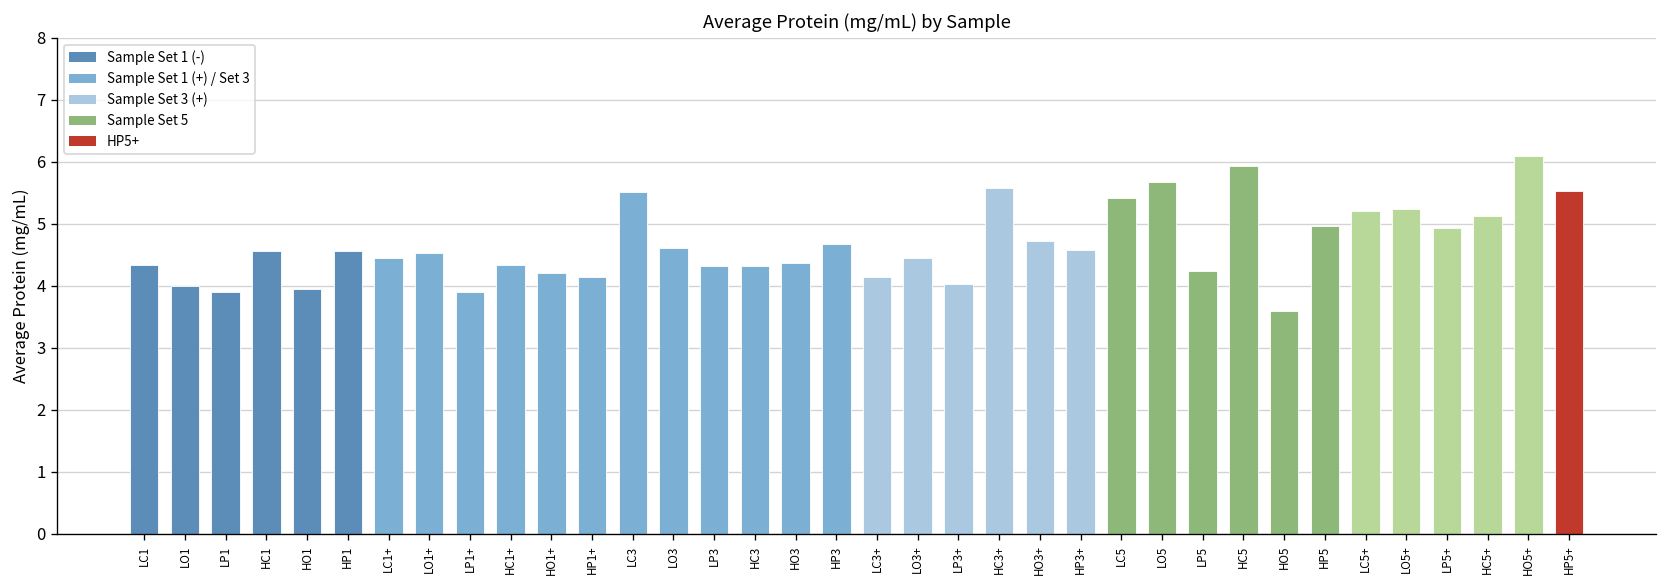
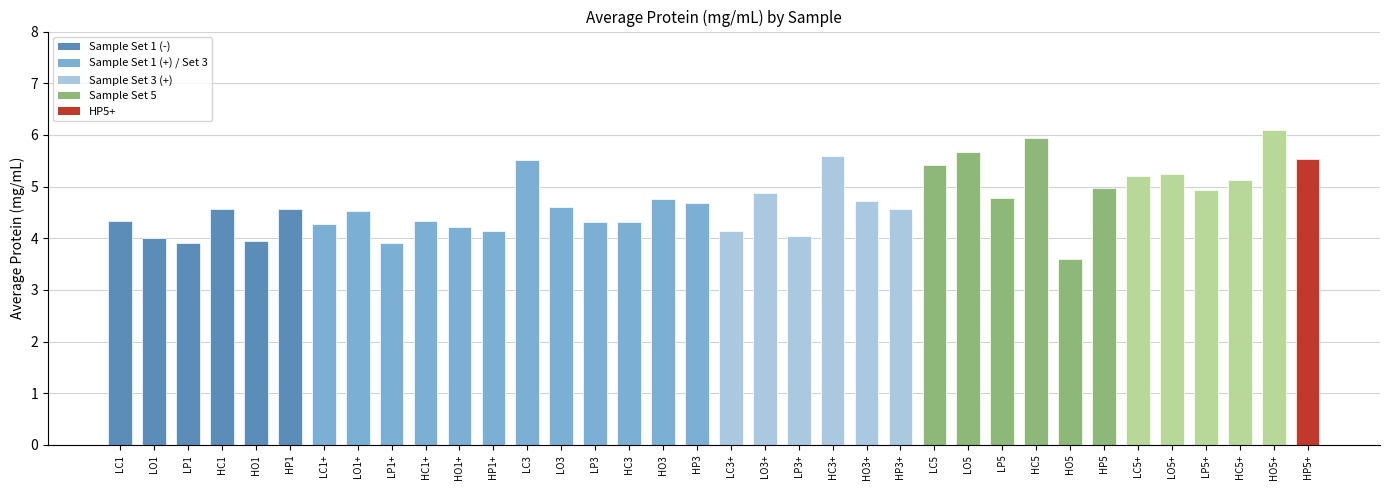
LC1+: 4.5 -> 4.3
HO3: 4.4 -> 4.8
LO3+: 4.5 -> 4.9
LP5: 4.2 -> 4.8
